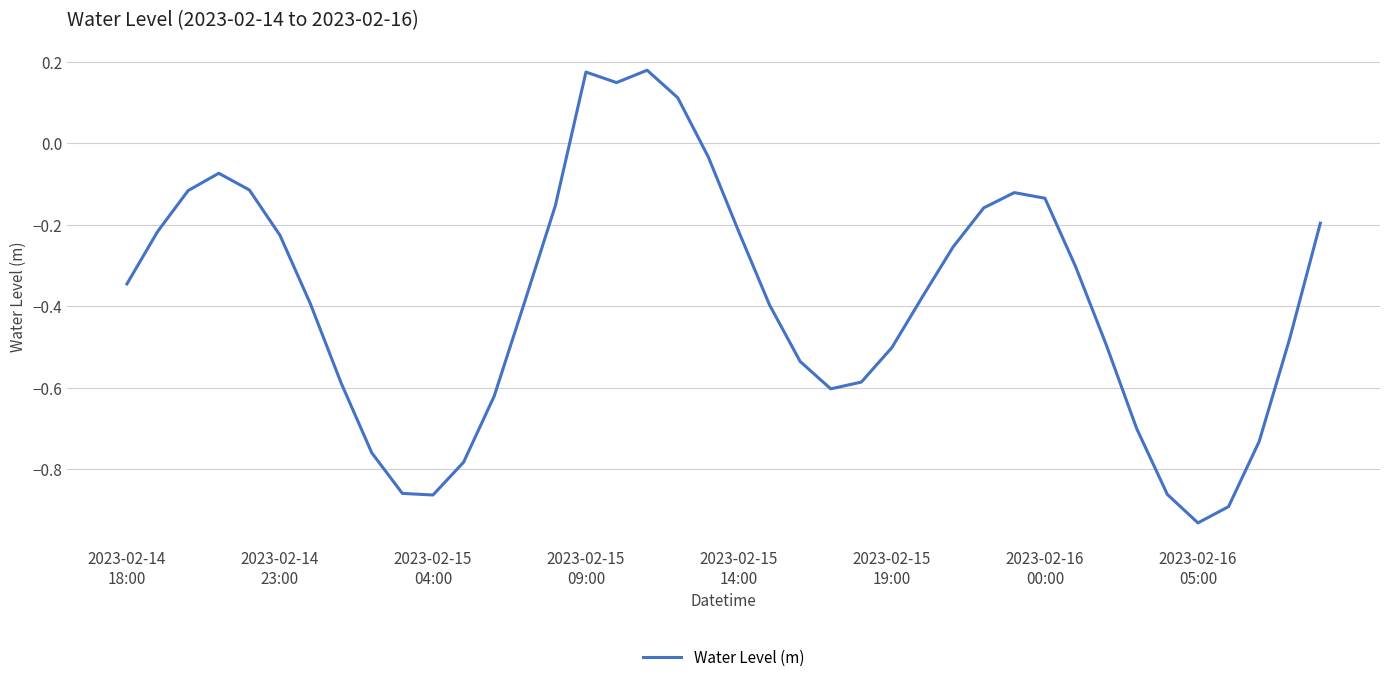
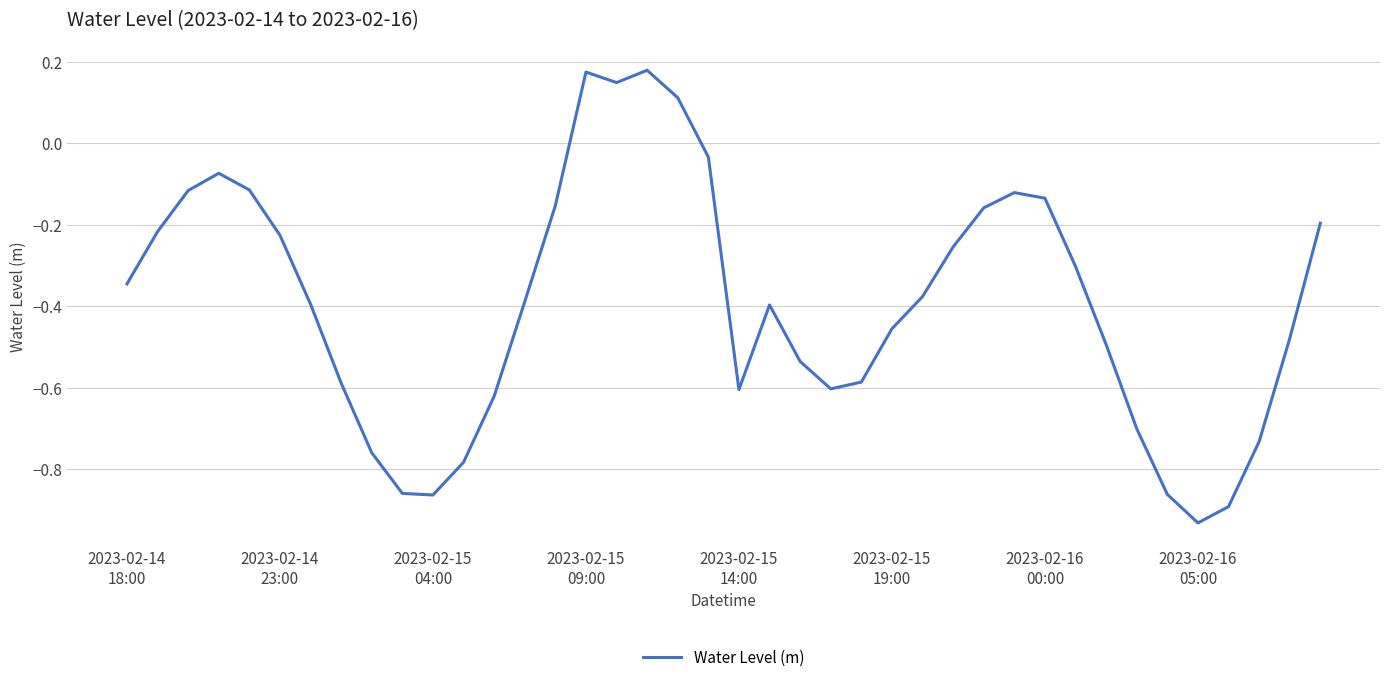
2023-02-15 14:00: -0.22 -> -0.60
2023-02-15 19:00: -0.50 -> -0.46
